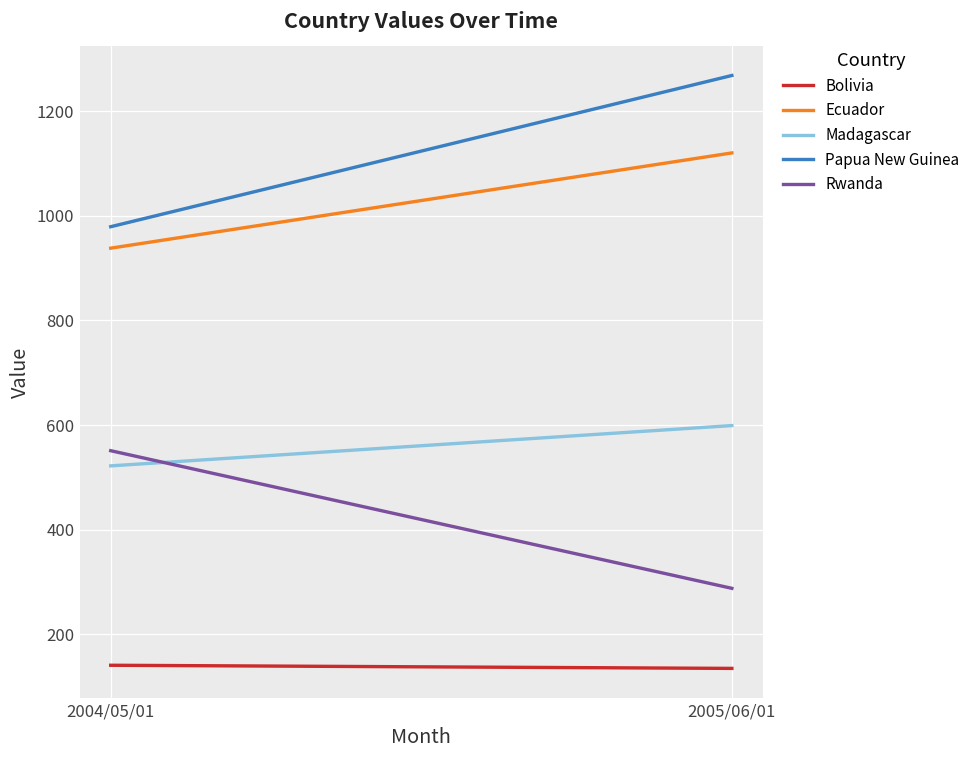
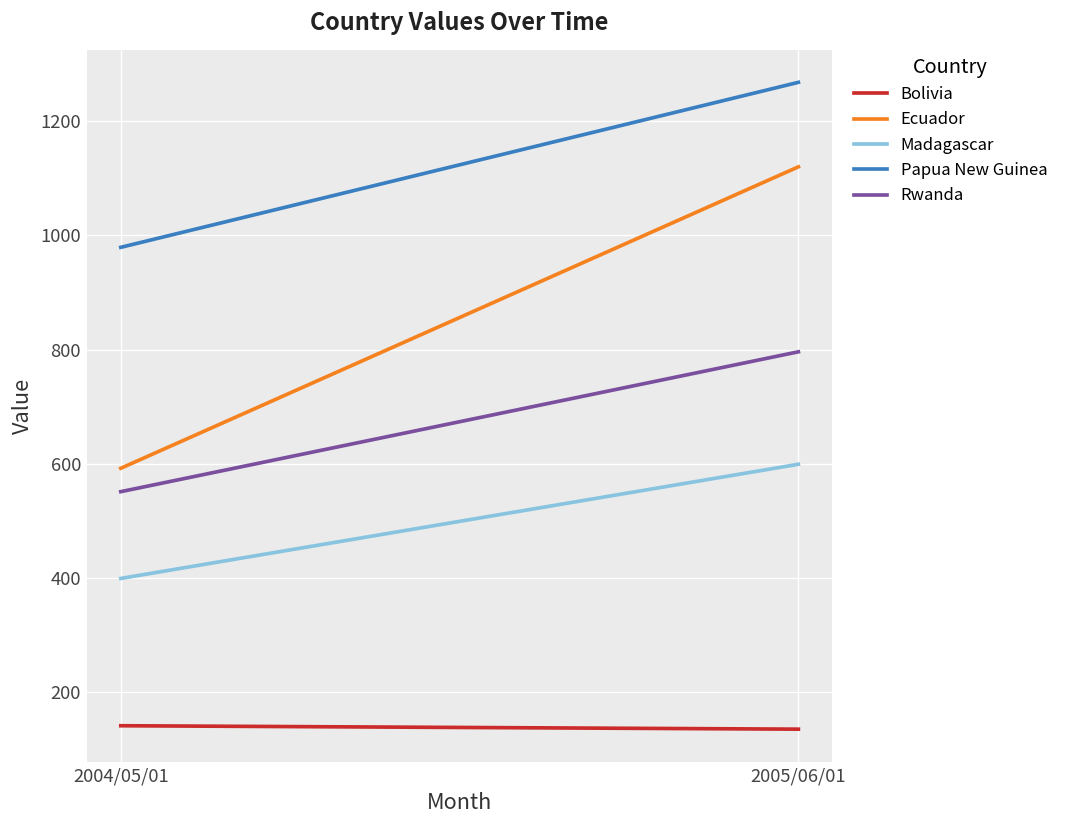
Ecuador, 2004/05/01: 940 -> 590
Madagascar, 2004/05/01: 520 -> 400
Rwanda, 2005/06/01: 290 -> 800
